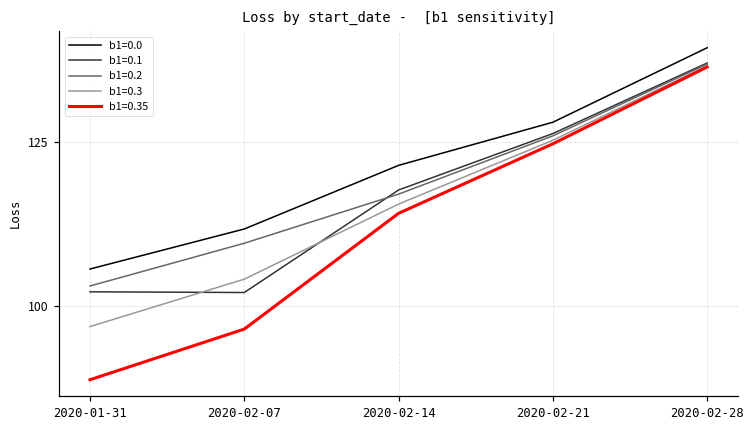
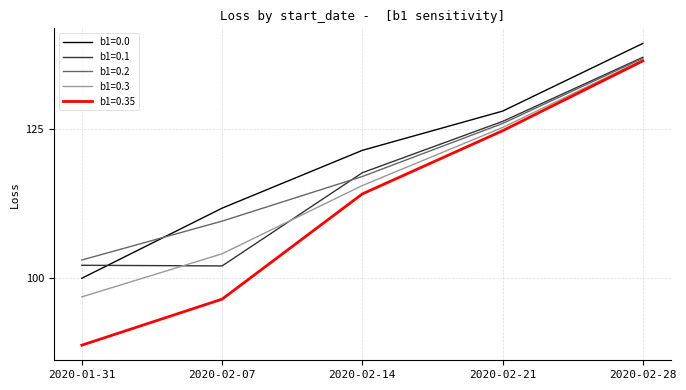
b1=0.0, 2020-01-31: 106 -> 100
